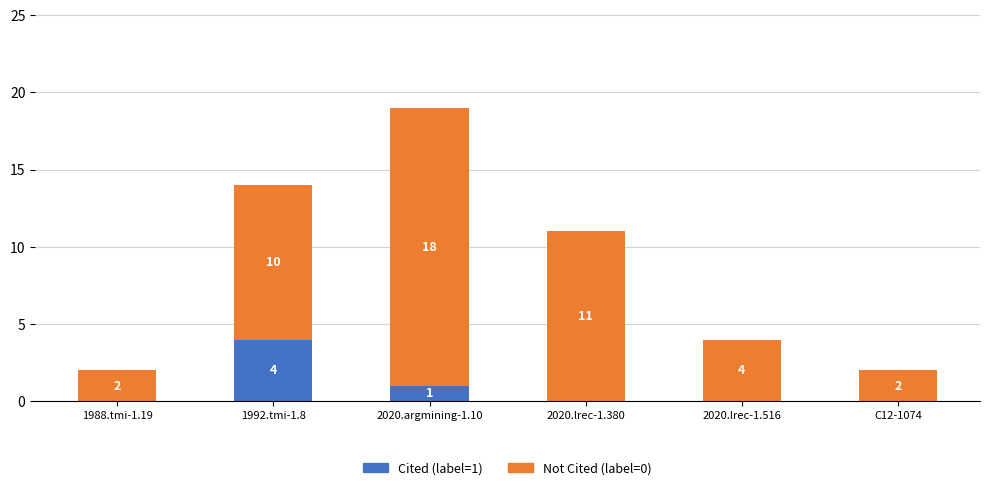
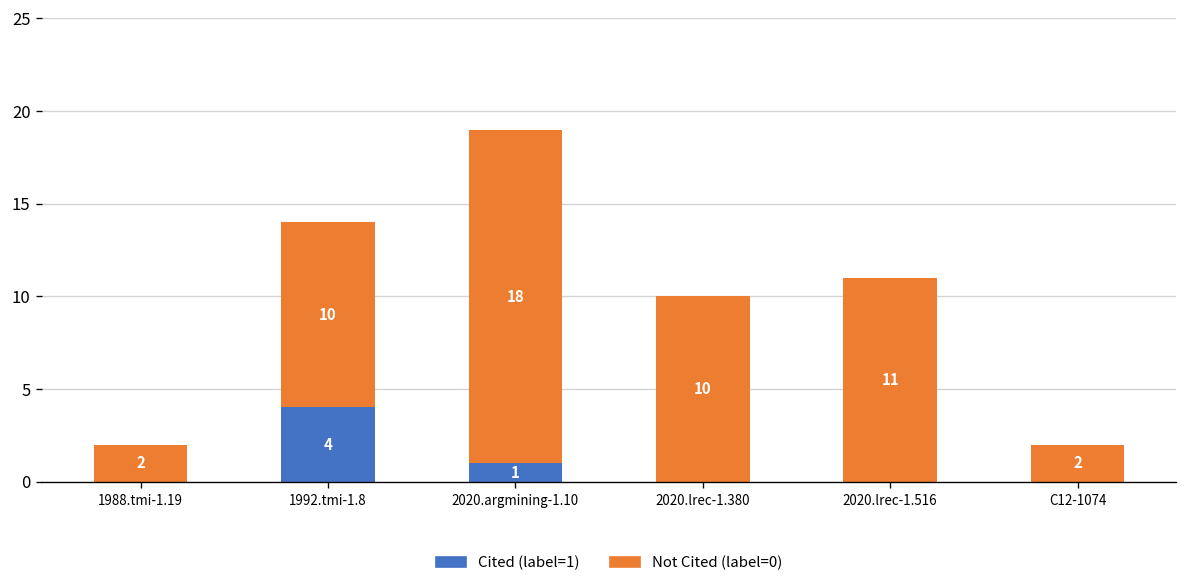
Not Cited (label=0), 2020.lrec-1.380: 11 -> 10
Not Cited (label=0), 2020.lrec-1.516: 4 -> 11
